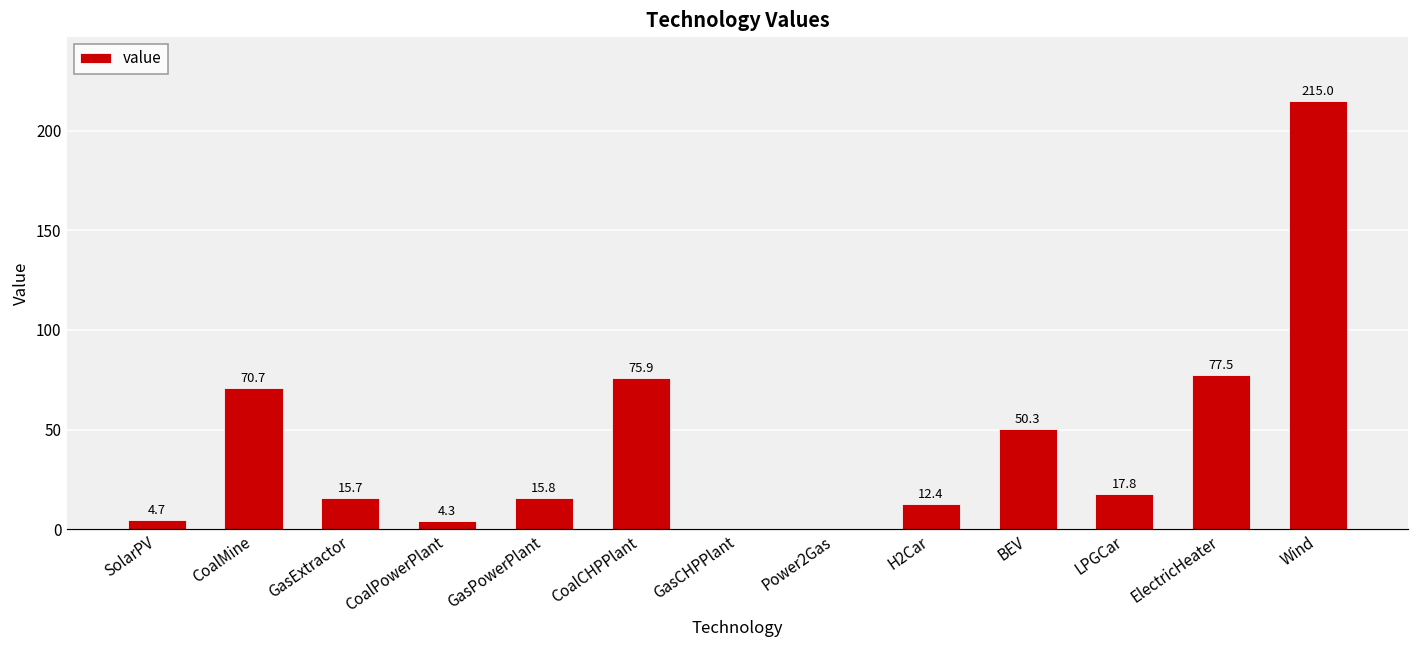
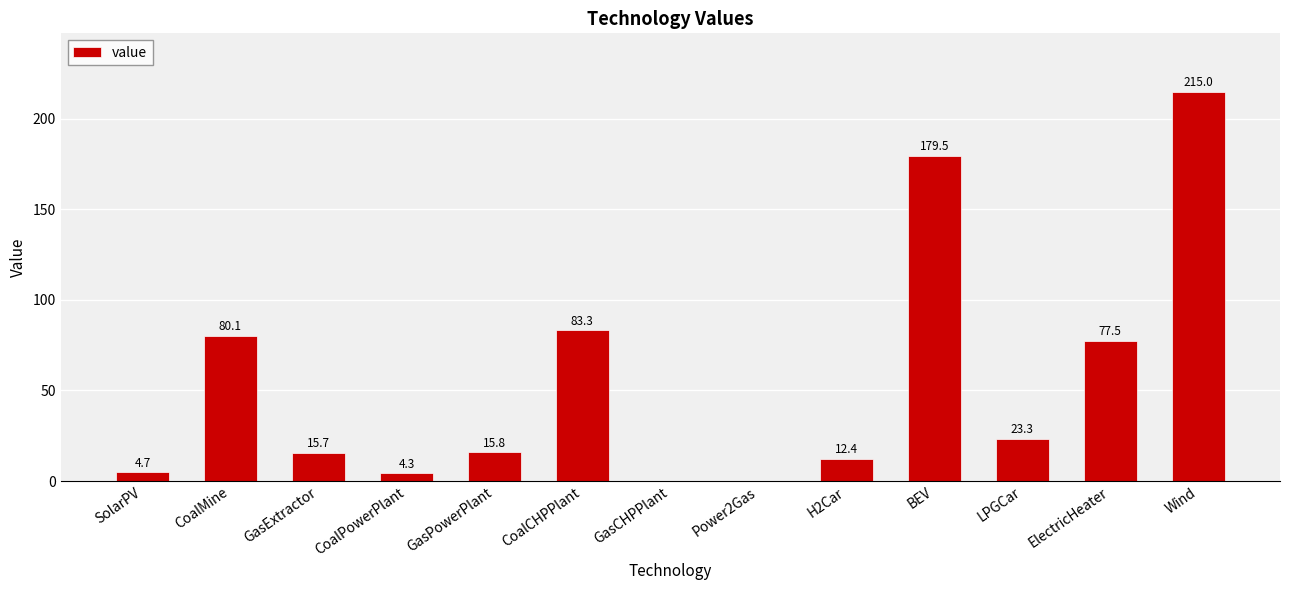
CoalMine: 70.7 -> 80.1
CoalCHPPlant: 75.9 -> 83.3
BEV: 50.3 -> 179.5
LPGCar: 17.8 -> 23.3
